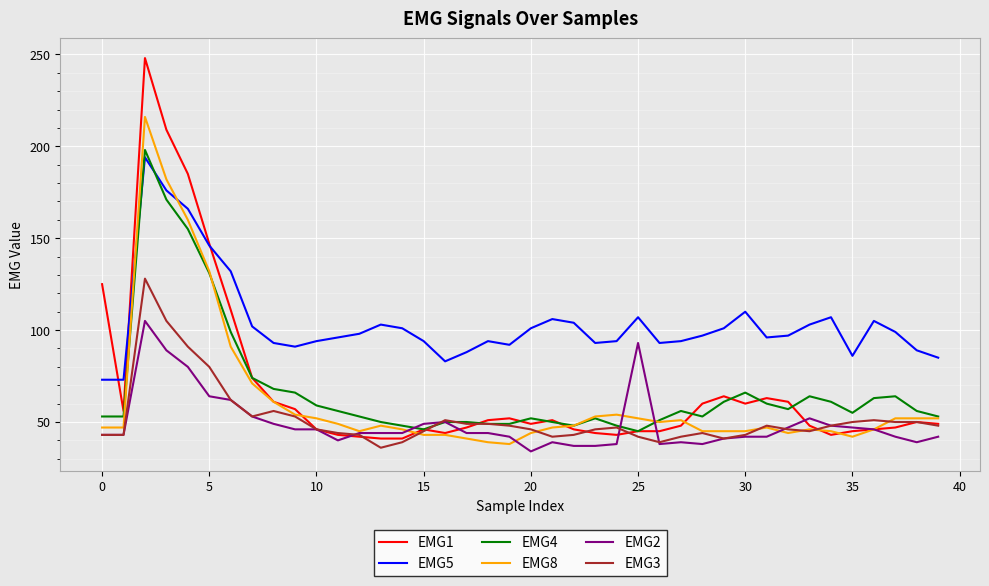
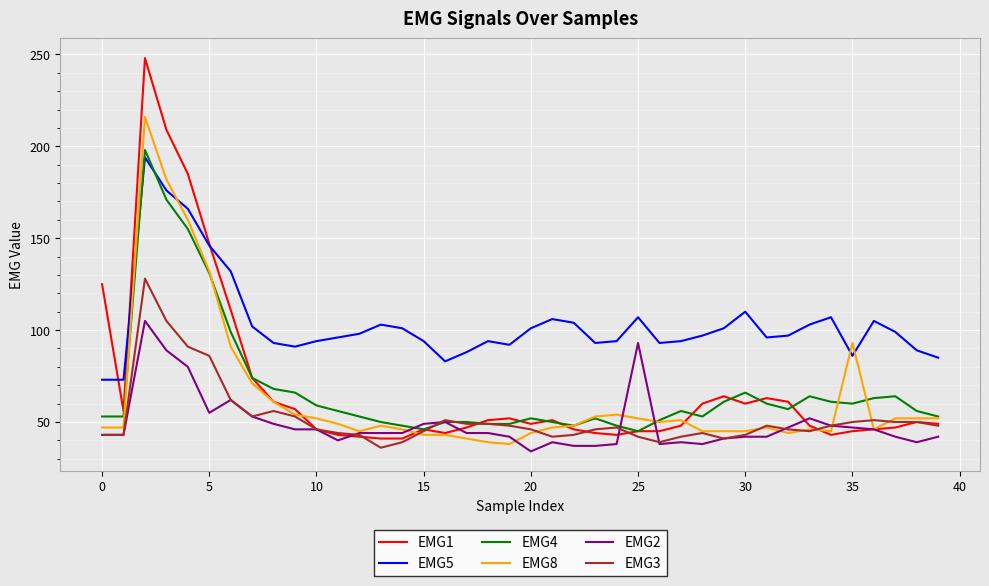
EMG2, 5: 64 -> 55
EMG3, 5: 80 -> 86
EMG4, 35: 55 -> 60
EMG8, 35: 42 -> 93
